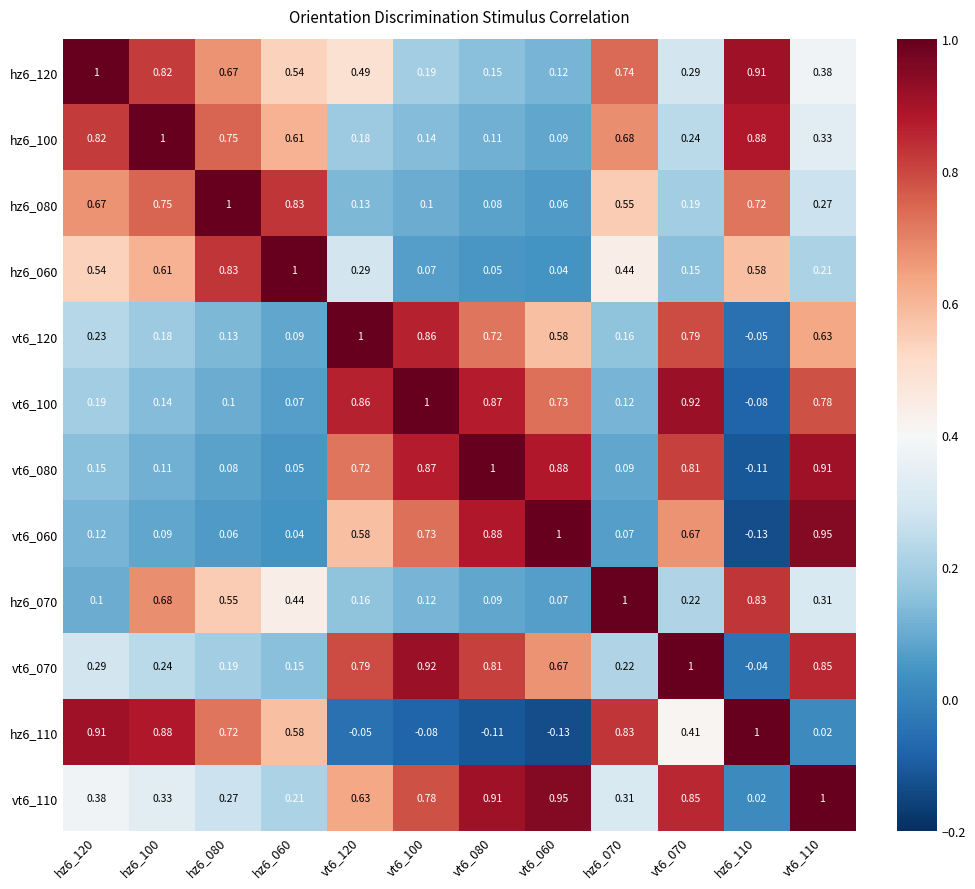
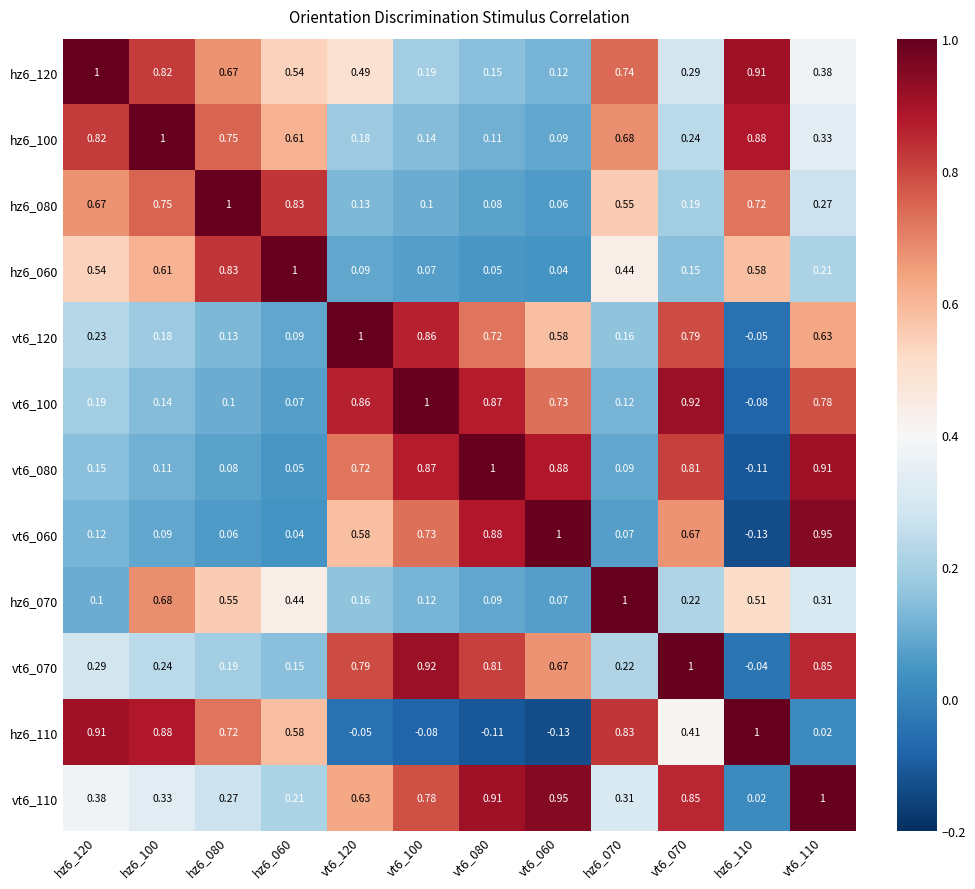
hz6_060, vt6_120: 0.29 -> 0.09
hz6_070, hz6_110: 0.83 -> 0.51
